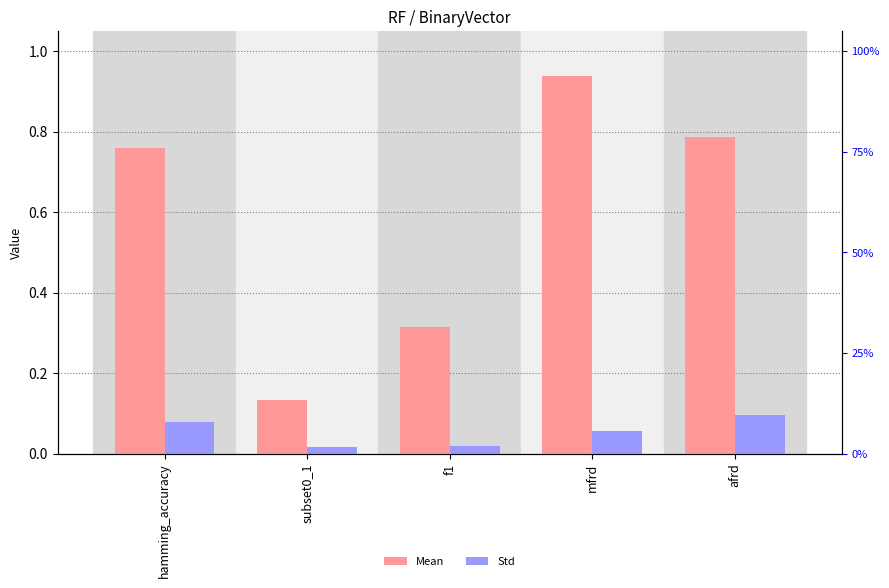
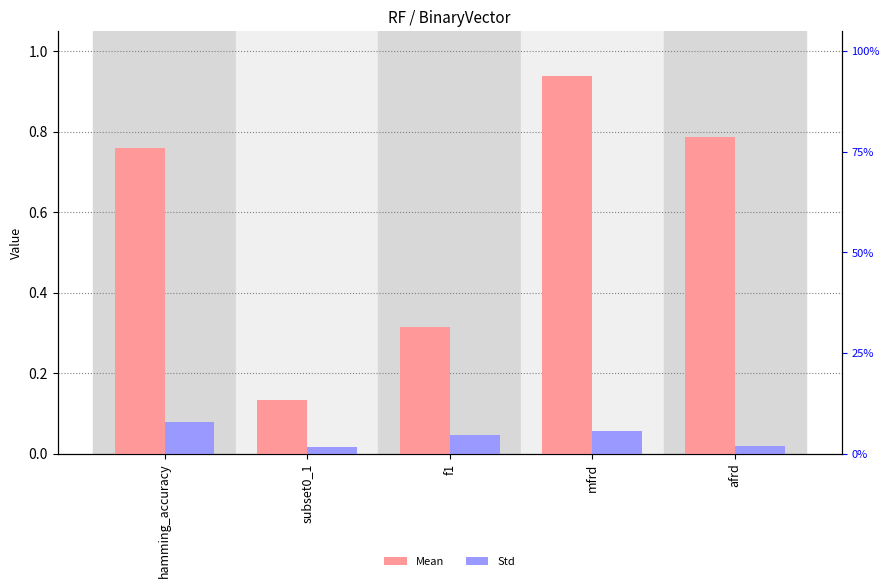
Std, f1: 0.02 -> 0.05
Std, afrd: 0.10 -> 0.02
